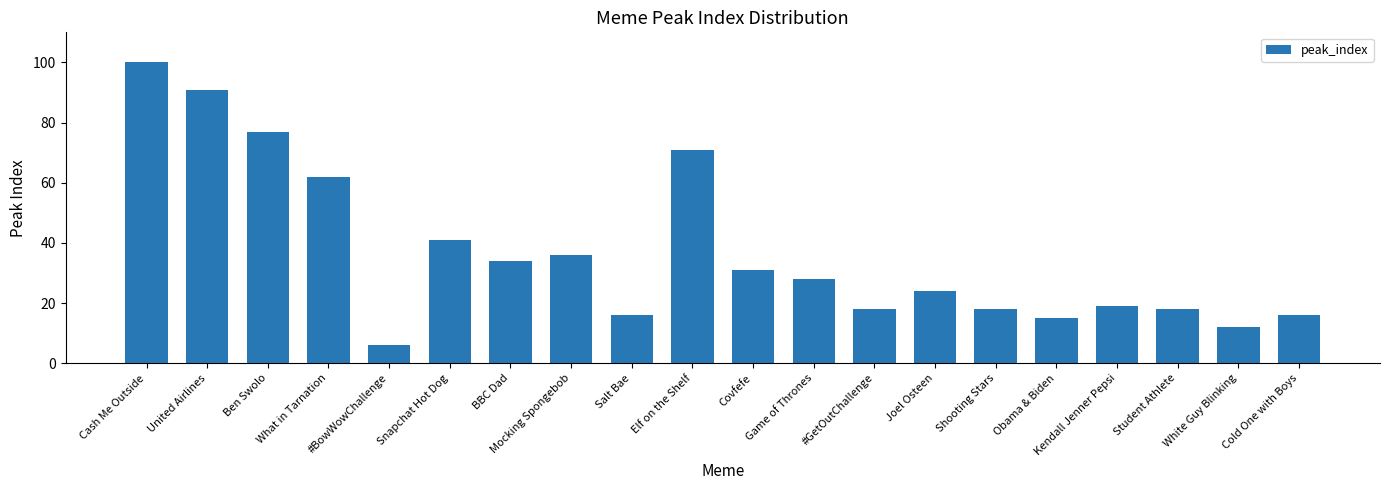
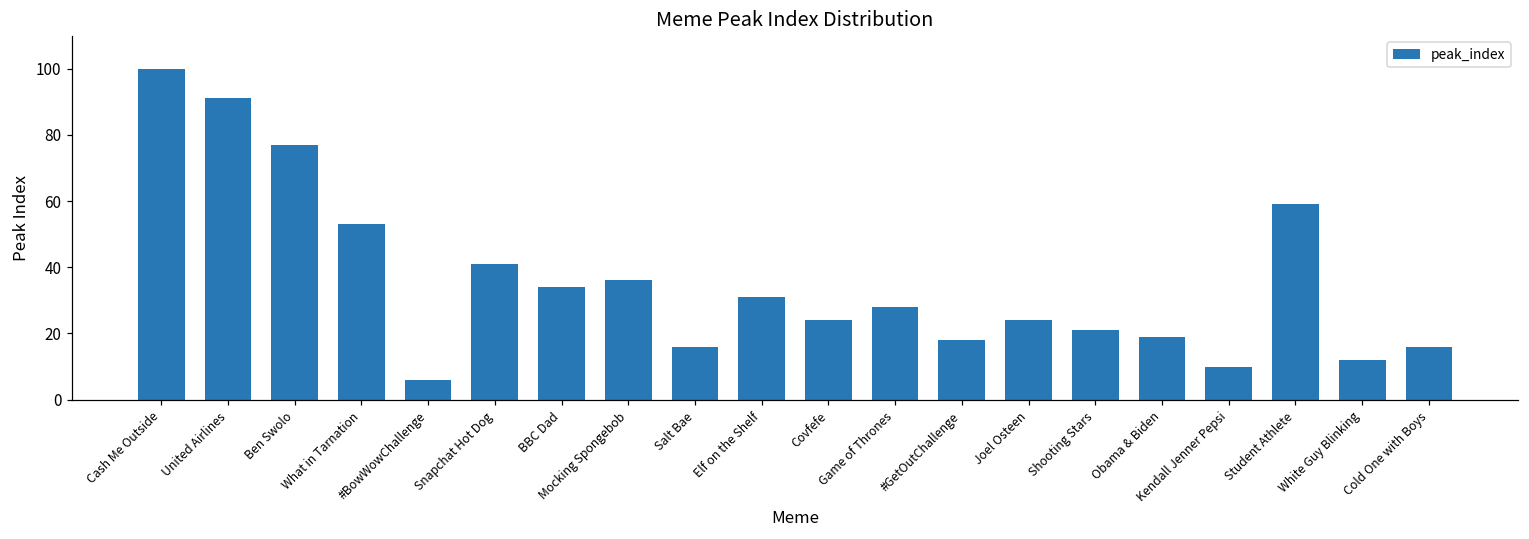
What in Tarnation: 62 -> 53
Elf on the Shelf: 71 -> 31
Covfefe: 31 -> 24
Shooting Stars: 18 -> 21
Obama & Biden: 15 -> 19
Kendall Jenner Pepsi: 19 -> 10
Student Athlete: 18 -> 59
